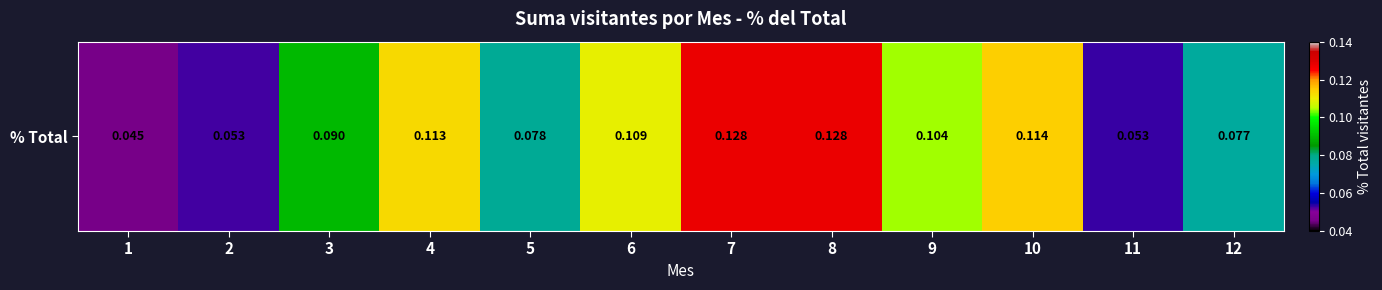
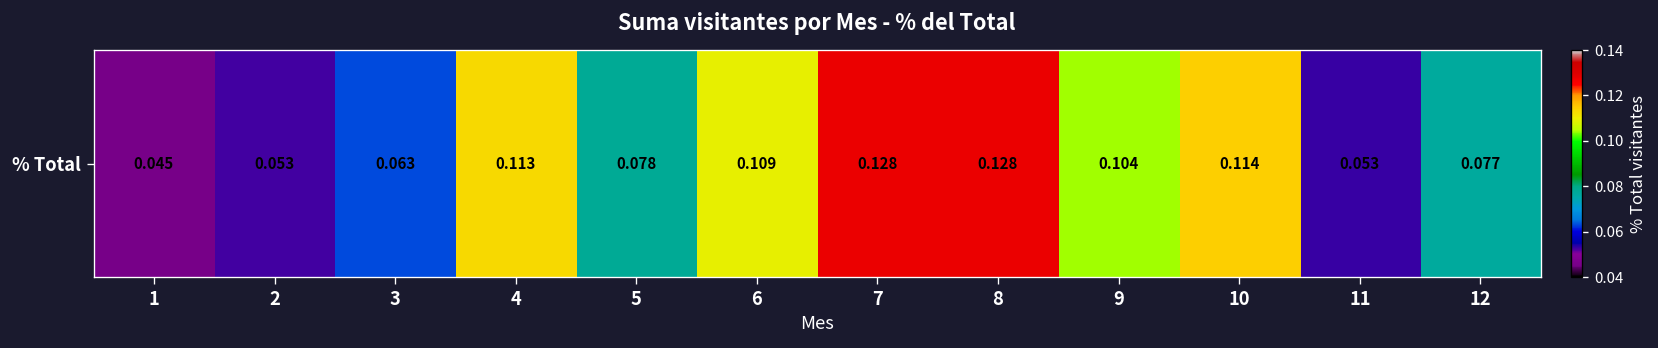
% Total, 3: 0.090 -> 0.063
